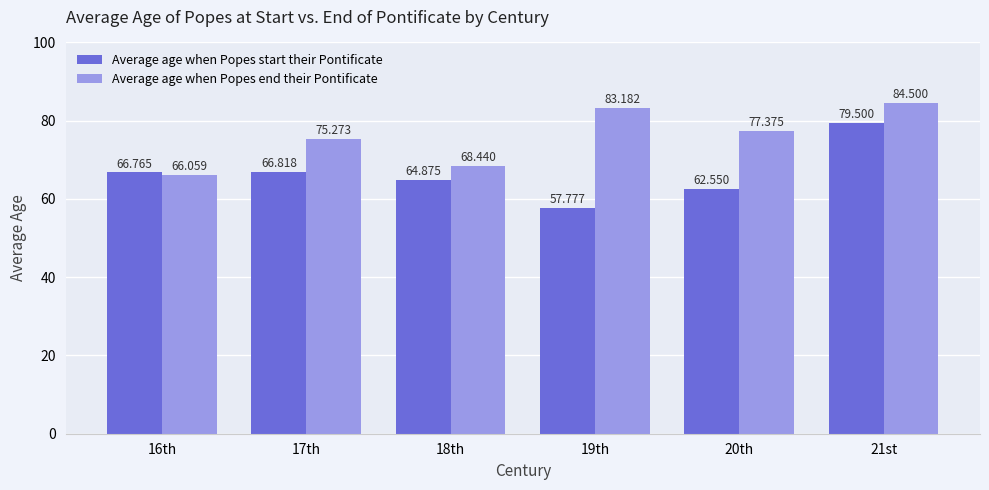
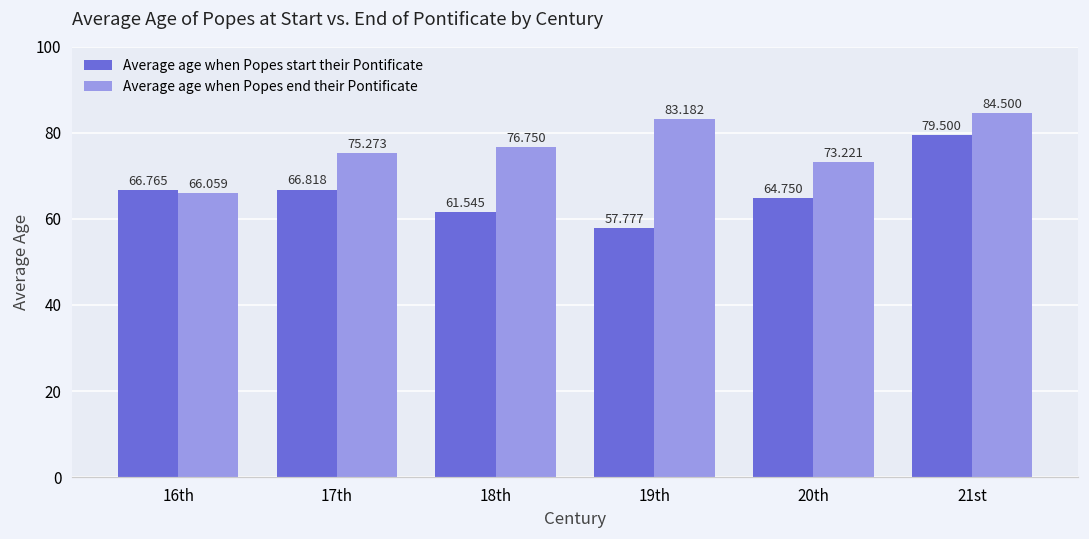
Average age when Popes start their Pontificate, 18th: 64.875 -> 61.545
Average age when Popes end their Pontificate, 18th: 68.440 -> 76.750
Average age when Popes start their Pontificate, 20th: 62.550 -> 64.750
Average age when Popes end their Pontificate, 20th: 77.375 -> 73.221
